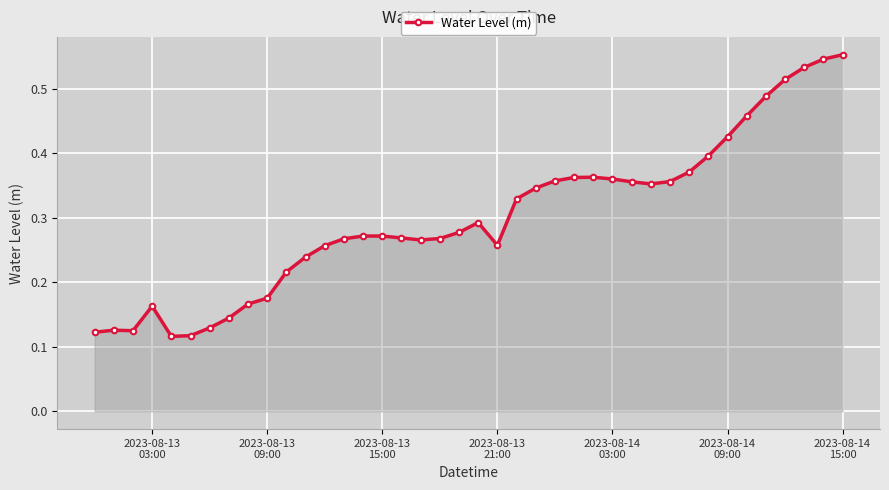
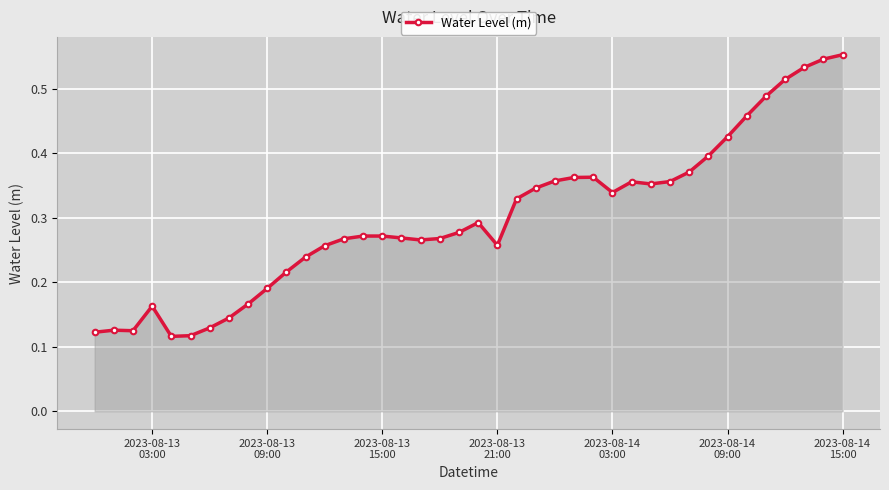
2023-08-13 09:00: 0.18 -> 0.19
2023-08-14 03:00: 0.36 -> 0.34
